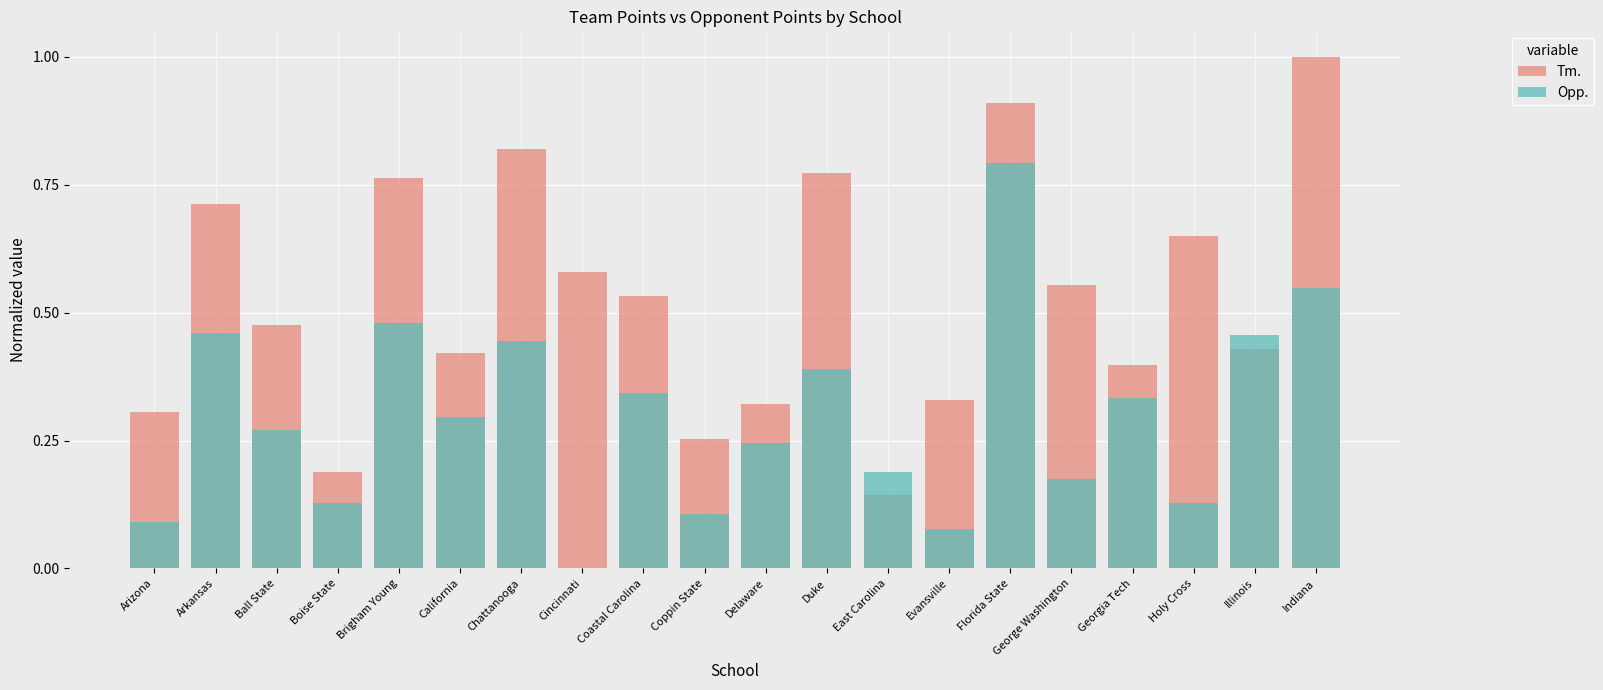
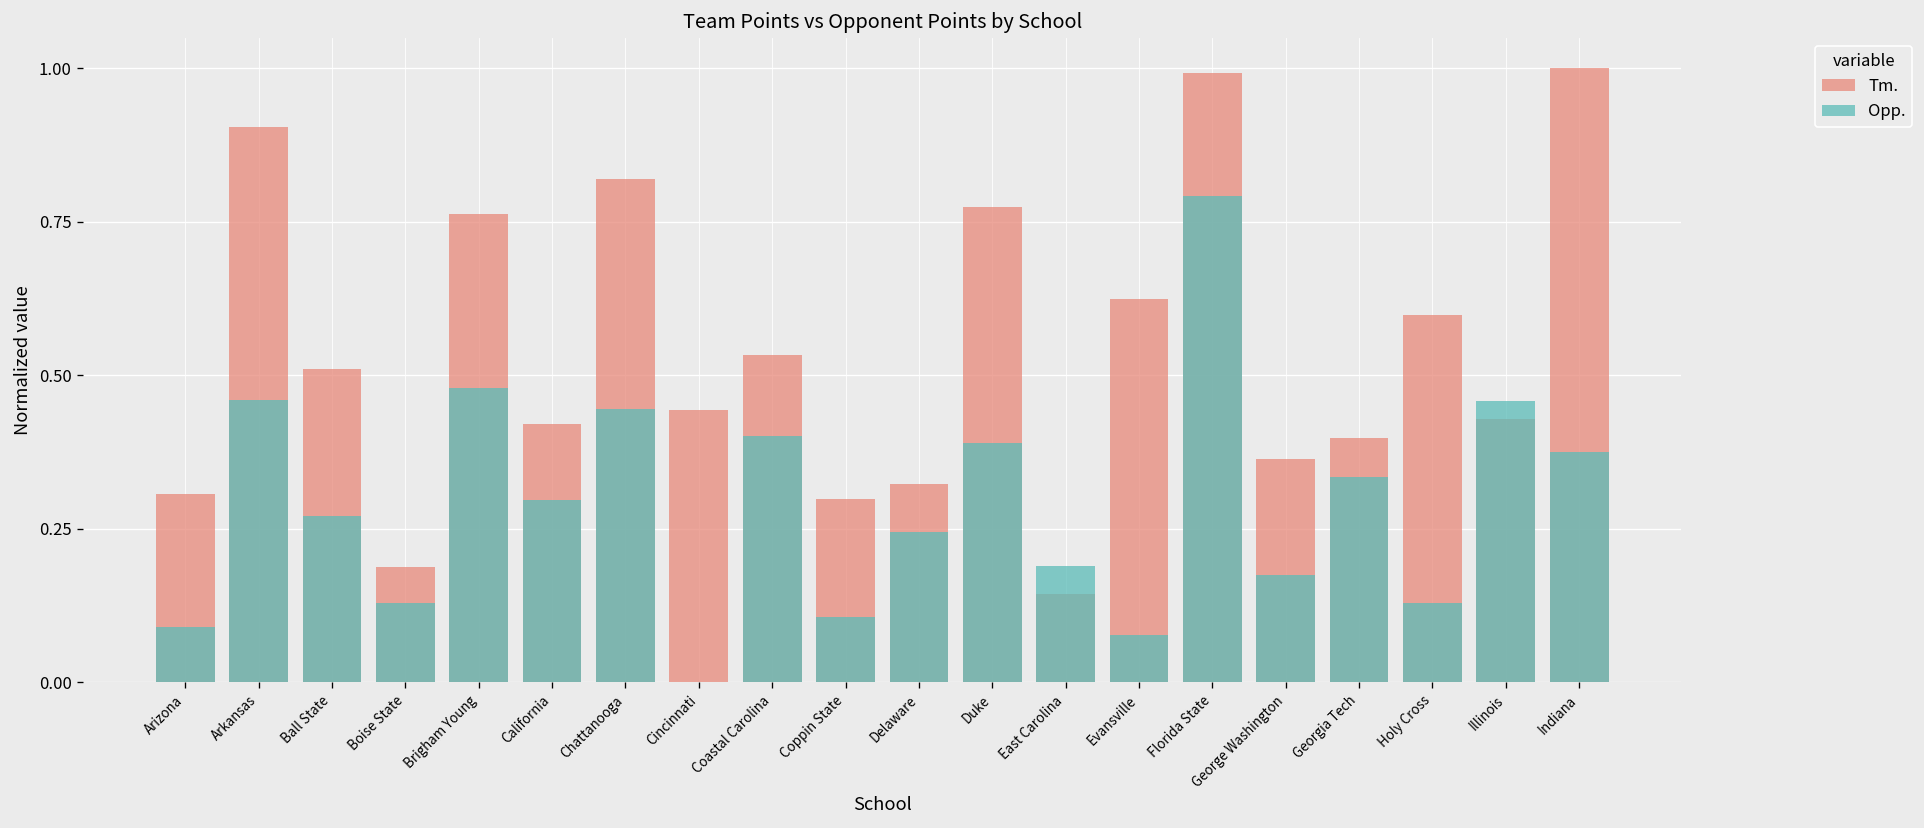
Tm., Arkansas: 0.71 -> 0.90
Tm., Ball State: 0.48 -> 0.51
Tm., Cincinnati: 0.58 -> 0.44
Opp., Coastal Carolina: 0.34 -> 0.40
Tm., Coppin State: 0.25 -> 0.30
Tm., Evansville: 0.33 -> 0.62
Tm., Florida State: 0.91 -> 0.99
Tm., George Washington: 0.55 -> 0.36
Tm., Holy Cross: 0.65 -> 0.60
Opp., Indiana: 0.55 -> 0.38
